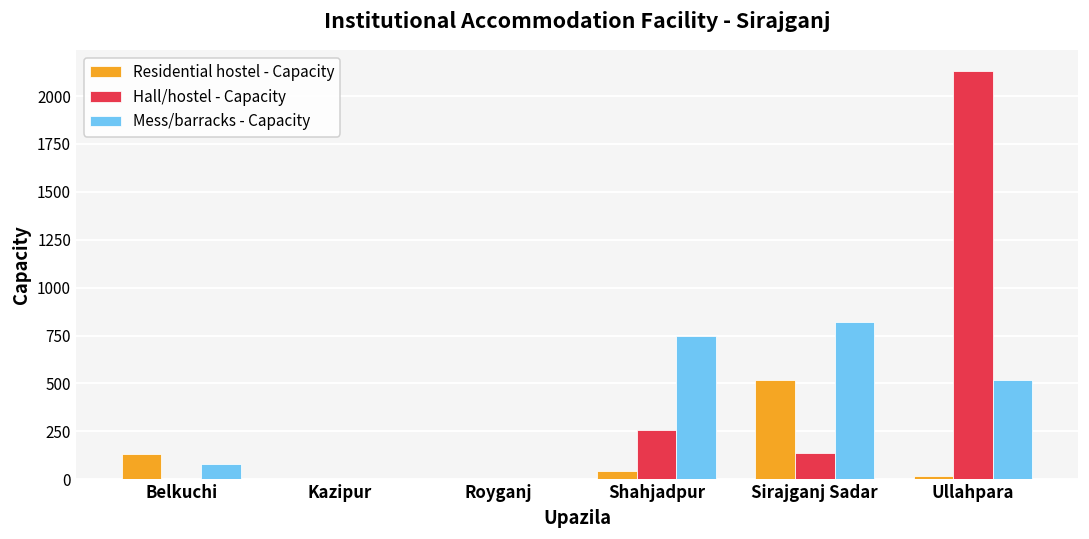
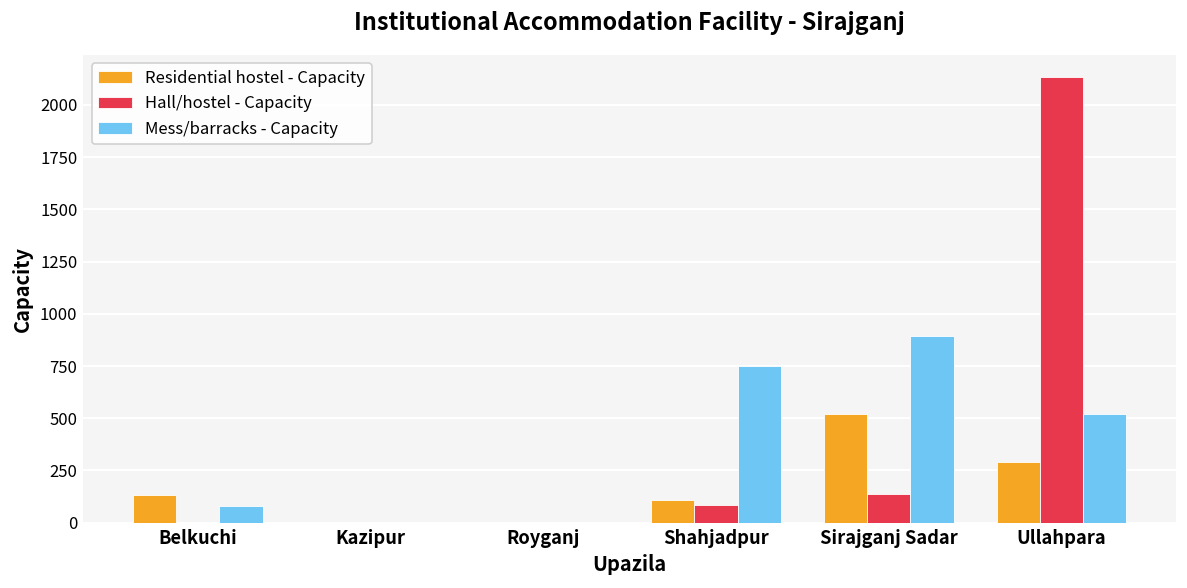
Residential hostel - Capacity, Shahjadpur: 40 -> 110
Hall/hostel - Capacity, Shahjadpur: 260 -> 90
Mess/barracks - Capacity, Sirajganj Sadar: 820 -> 900
Residential hostel - Capacity, Ullahpara: 20 -> 290
